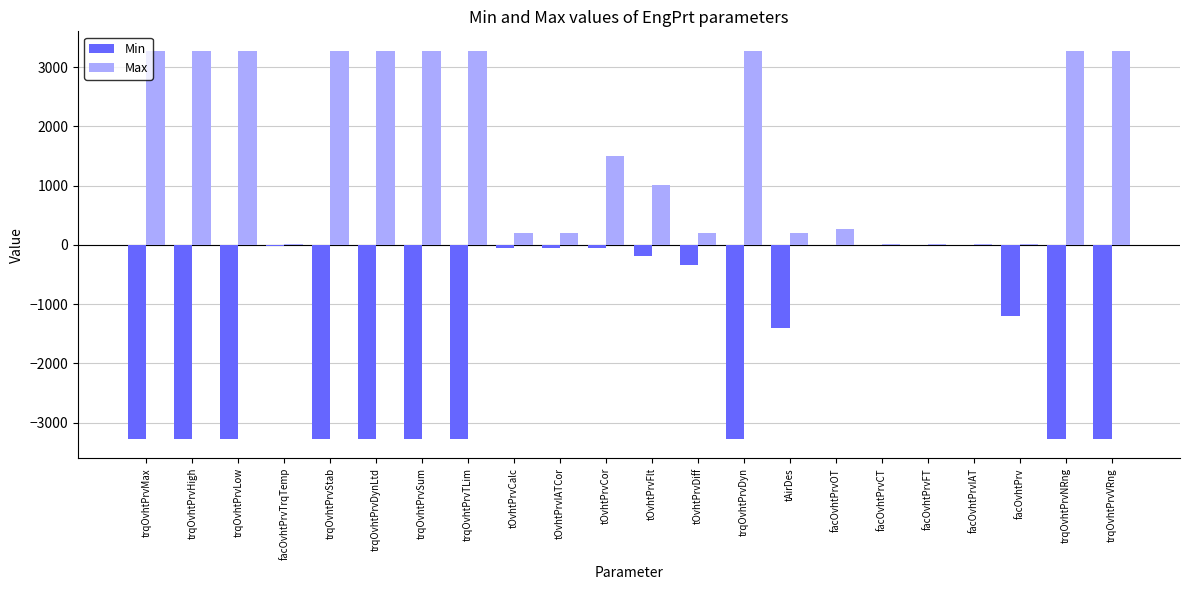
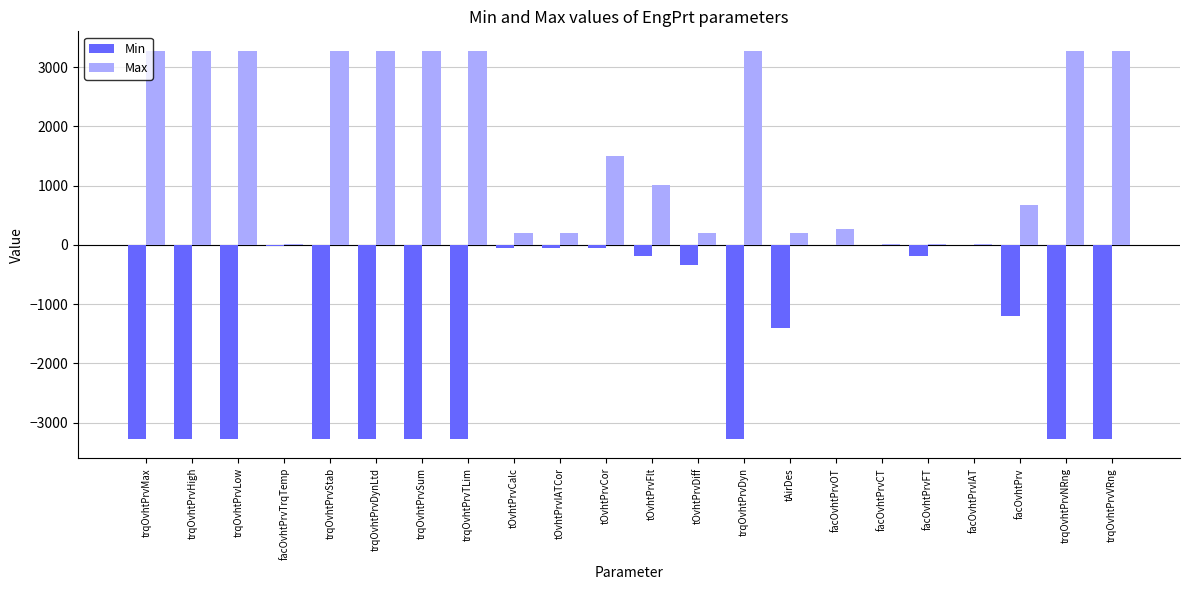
Min, facOvhtPrvFT: 0 -> -200
Max, facOvhtPrv: 0 -> 700
